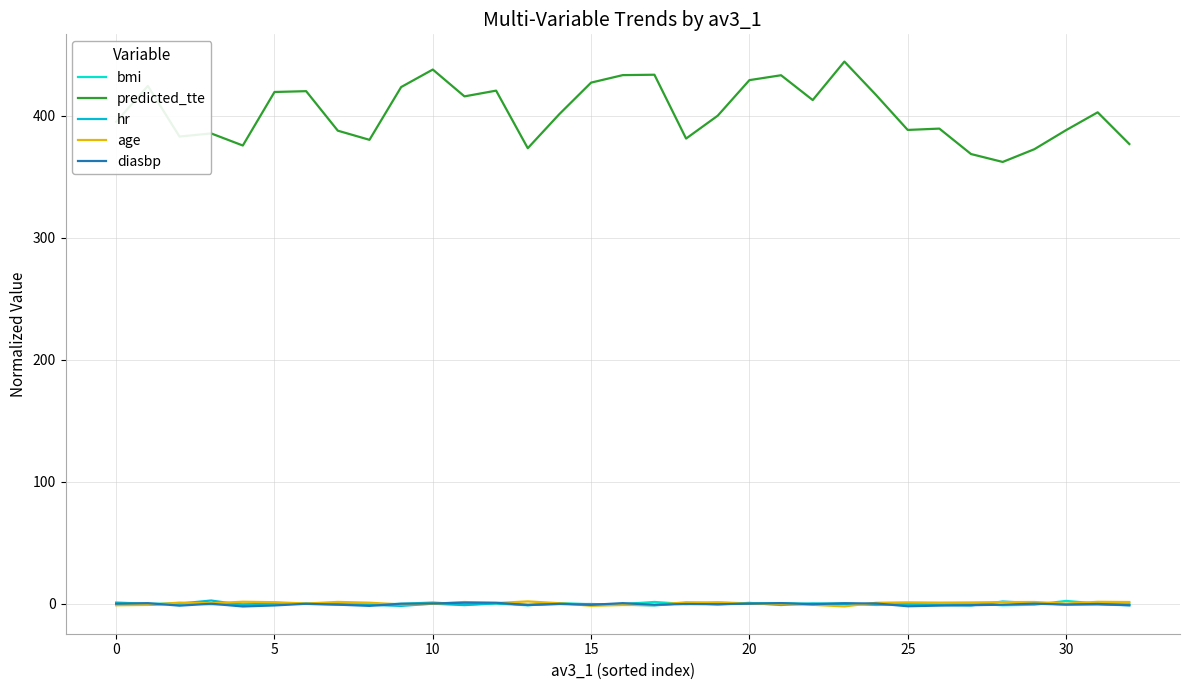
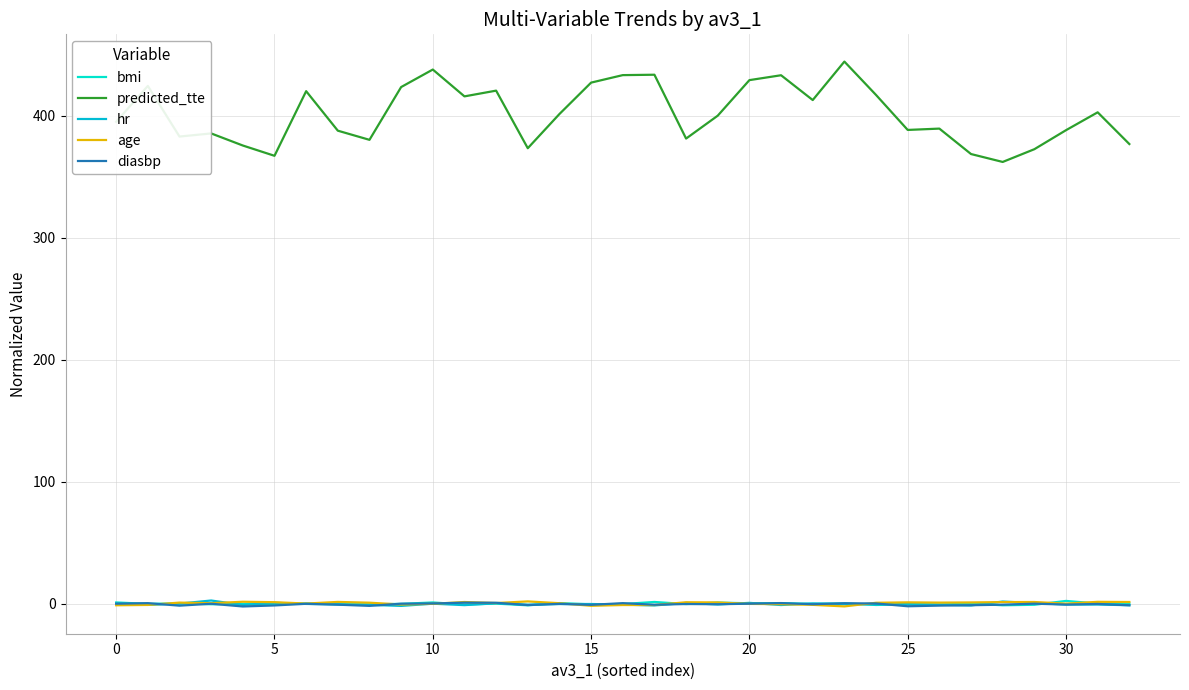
predicted_tte, 5: 420 -> 367
